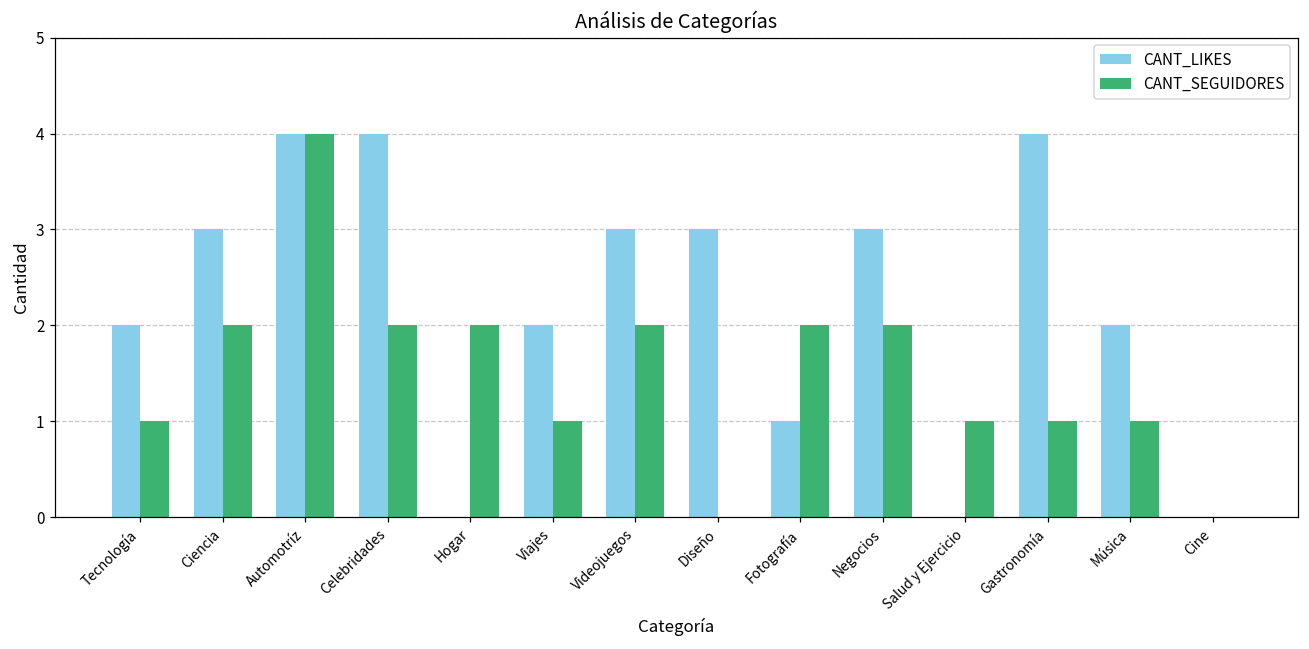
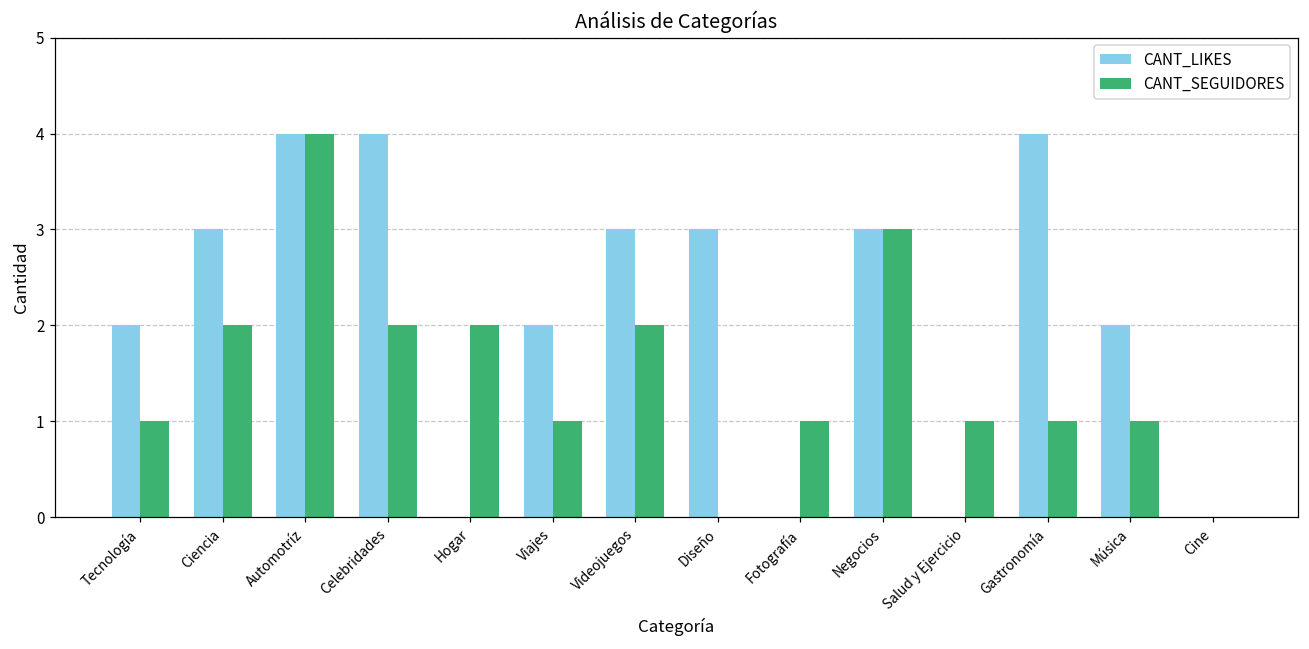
CANT_LIKES, Fotografía: 1 -> 0
CANT_SEGUIDORES, Fotografía: 2 -> 1
CANT_SEGUIDORES, Negocios: 2 -> 3
